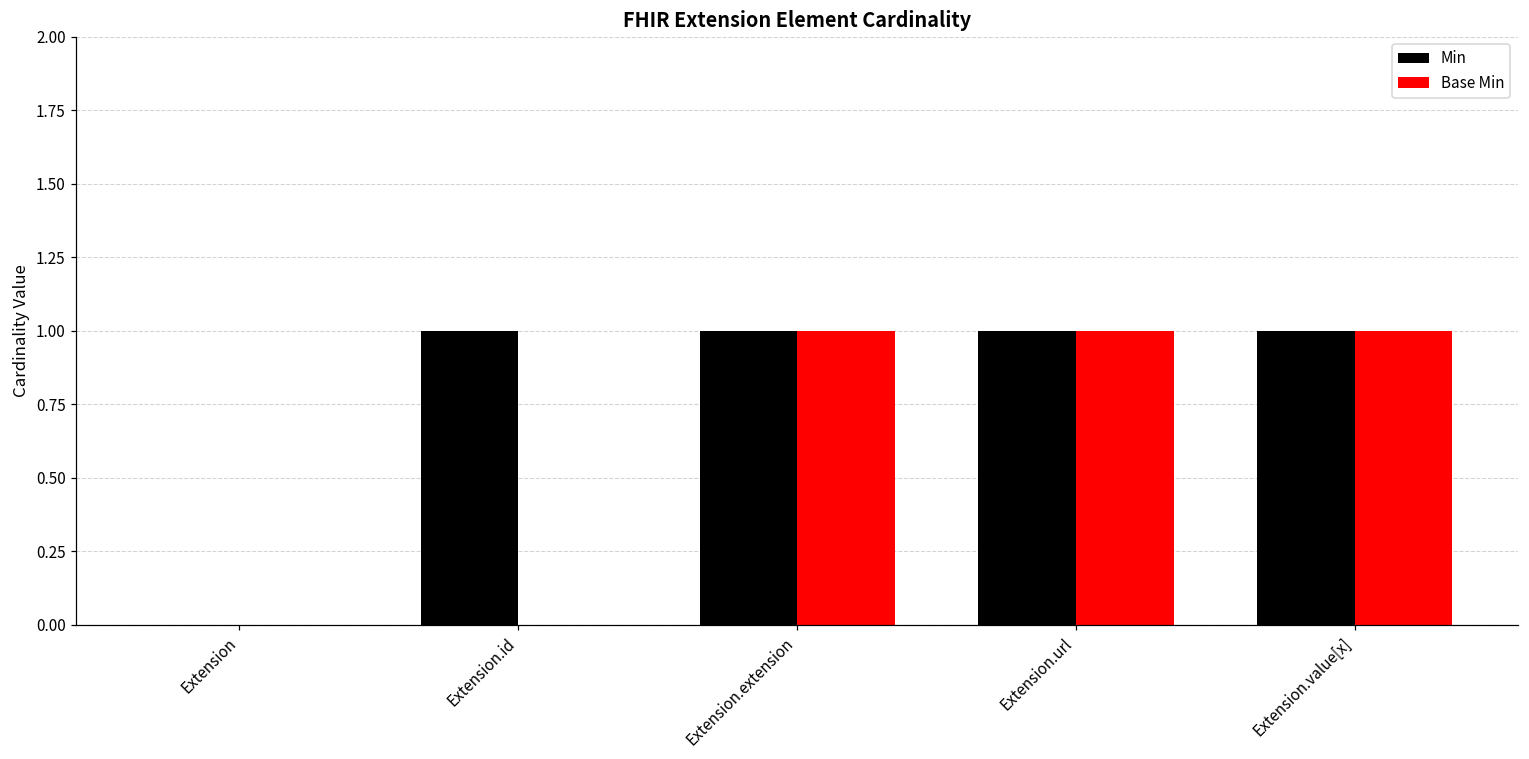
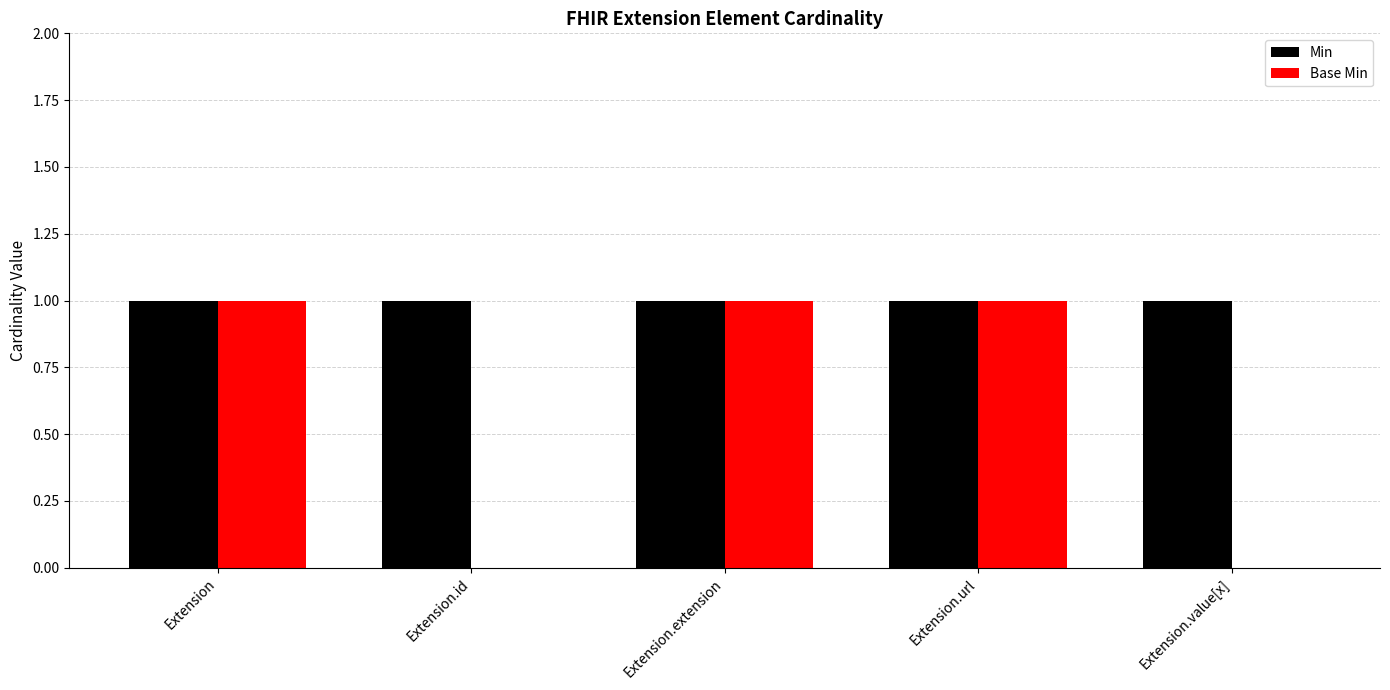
Min, Extension: 0 -> 1
Base Min, Extension: 0 -> 1
Base Min, Extension.value[x]: 1 -> 0
